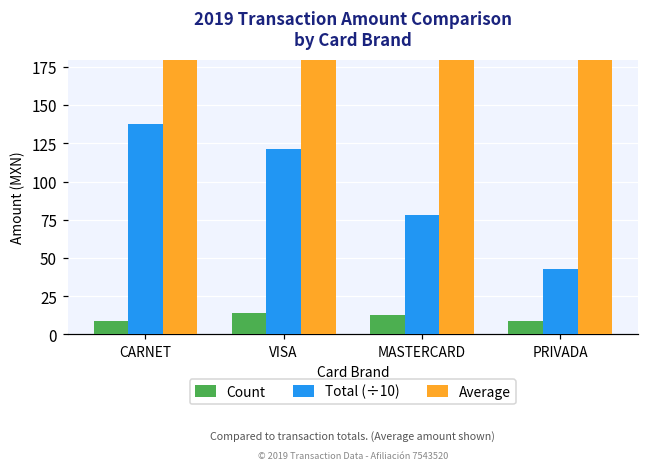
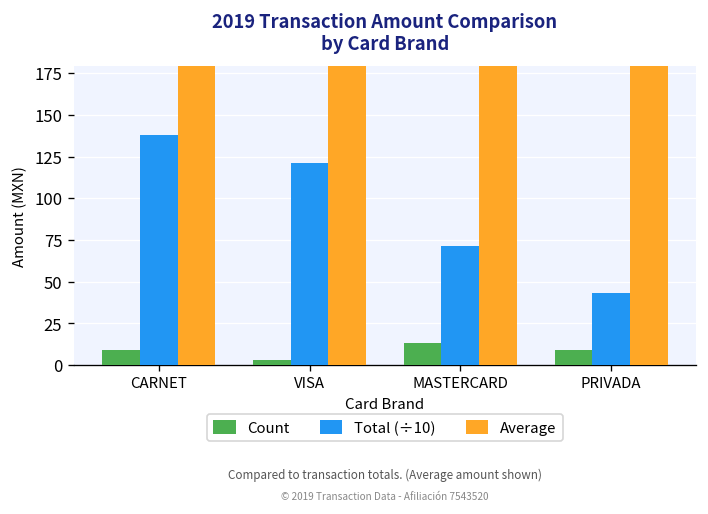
Count, VISA: 14 -> 3
Total (÷10), MASTERCARD: 78 -> 71
